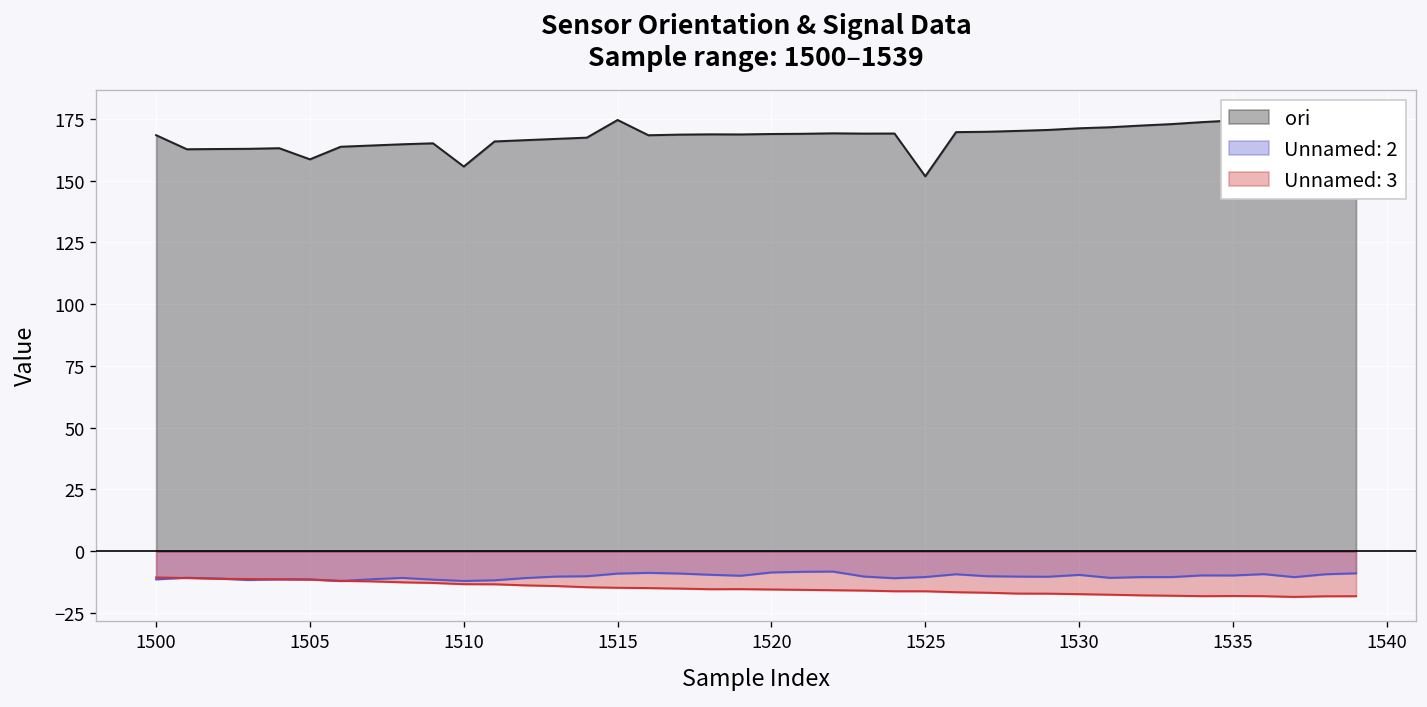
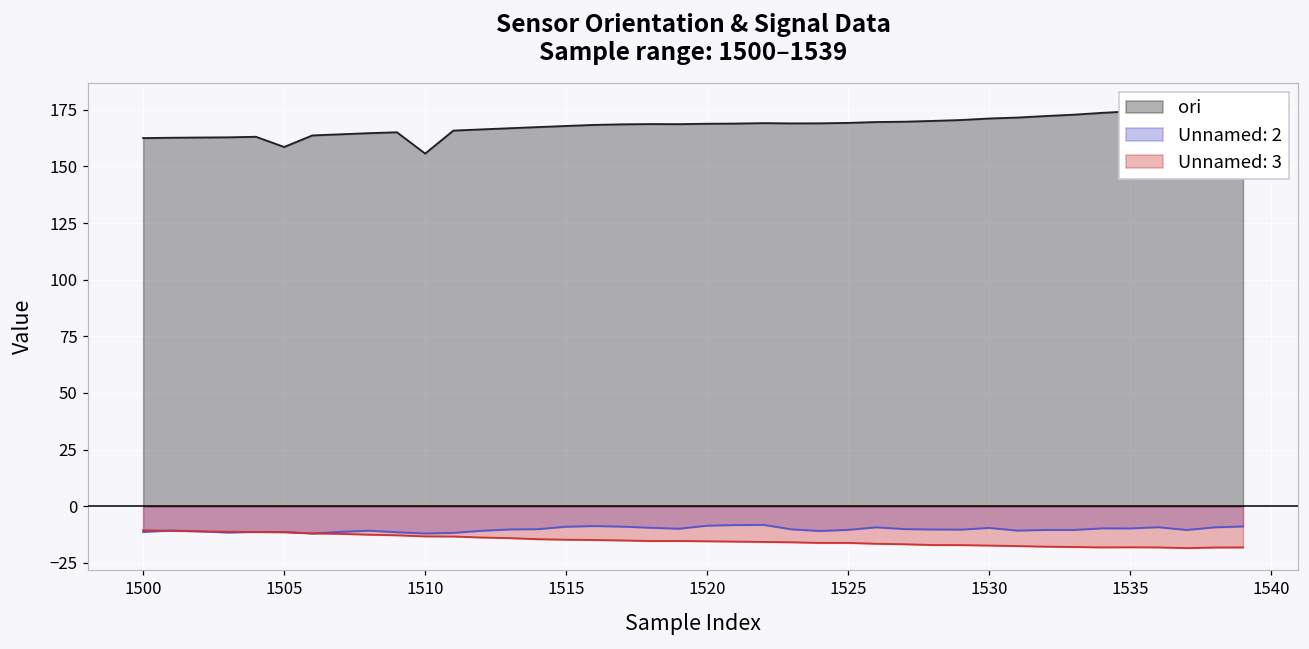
ori, 1500: 168 -> 163
ori, 1515: 175 -> 168
ori, 1525: 152 -> 169
